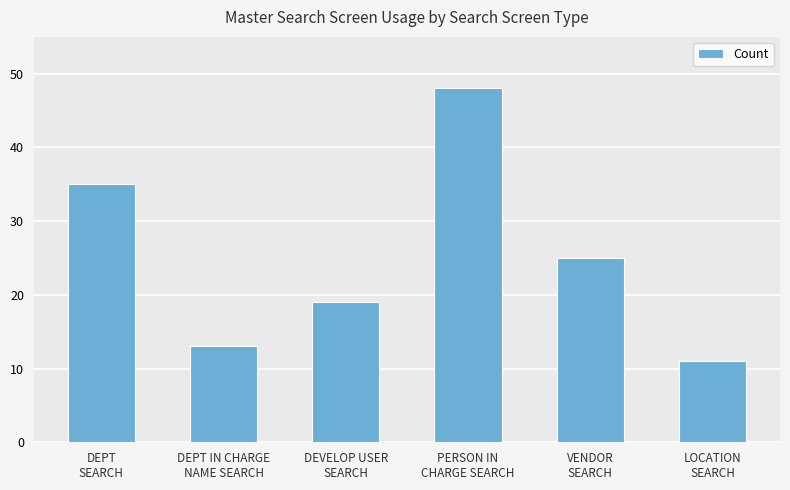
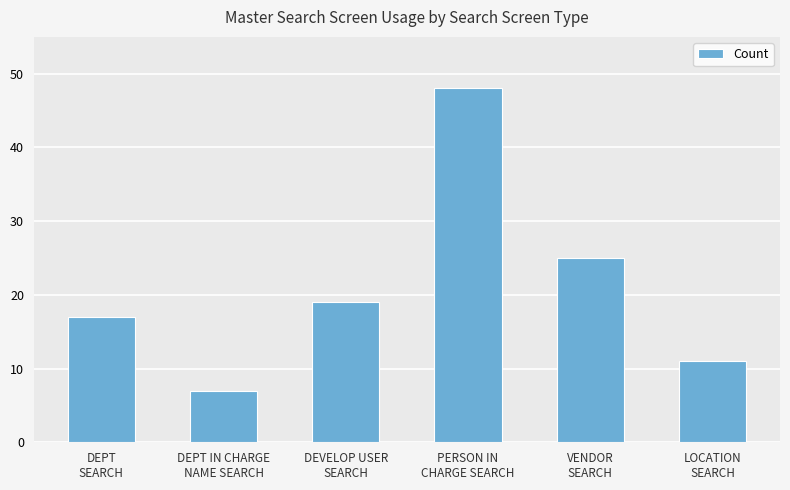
DEPT SEARCH: 35 -> 17
DEPT IN CHARGE NAME SEARCH: 13 -> 7
